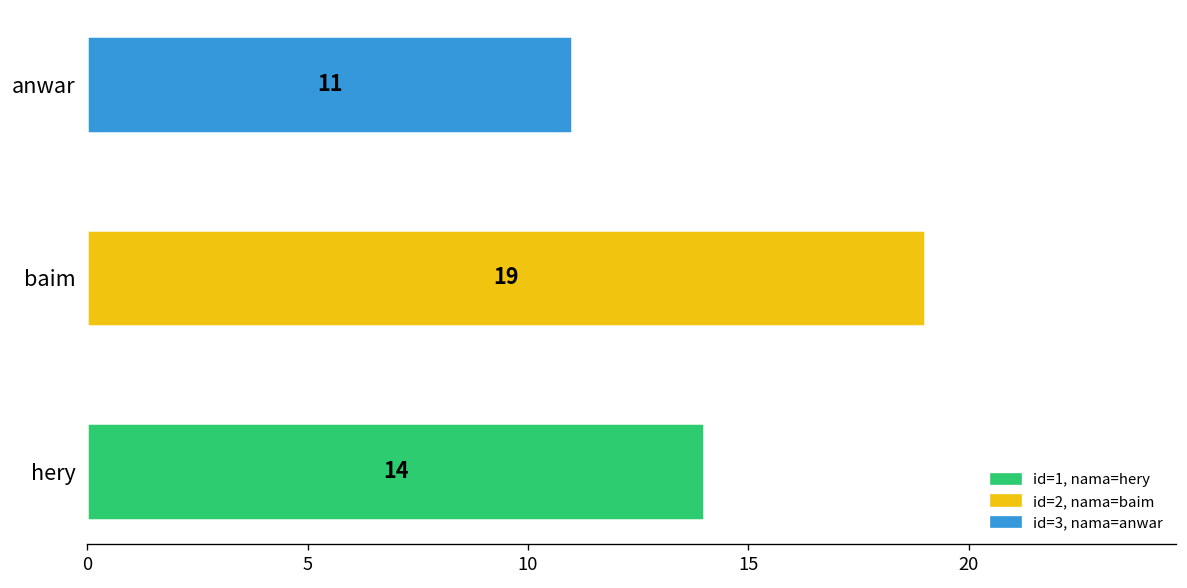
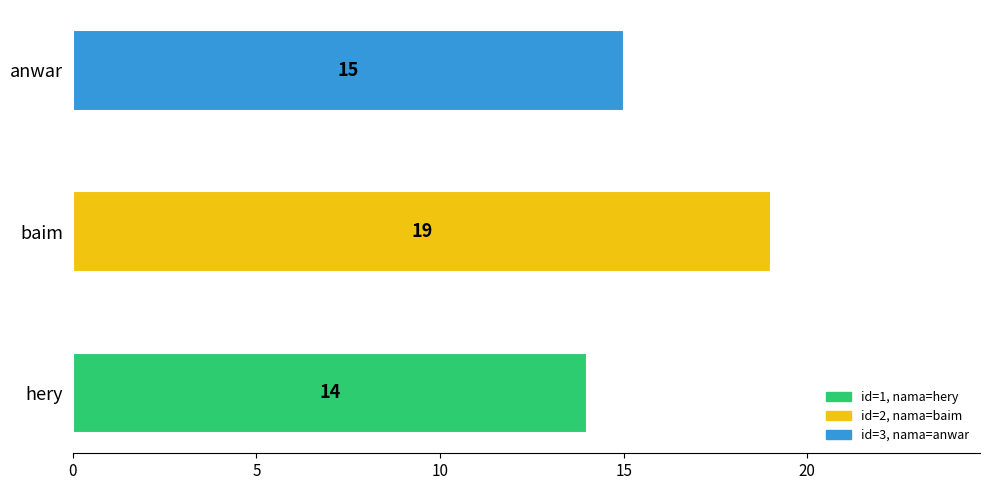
anwar: 11 -> 15
